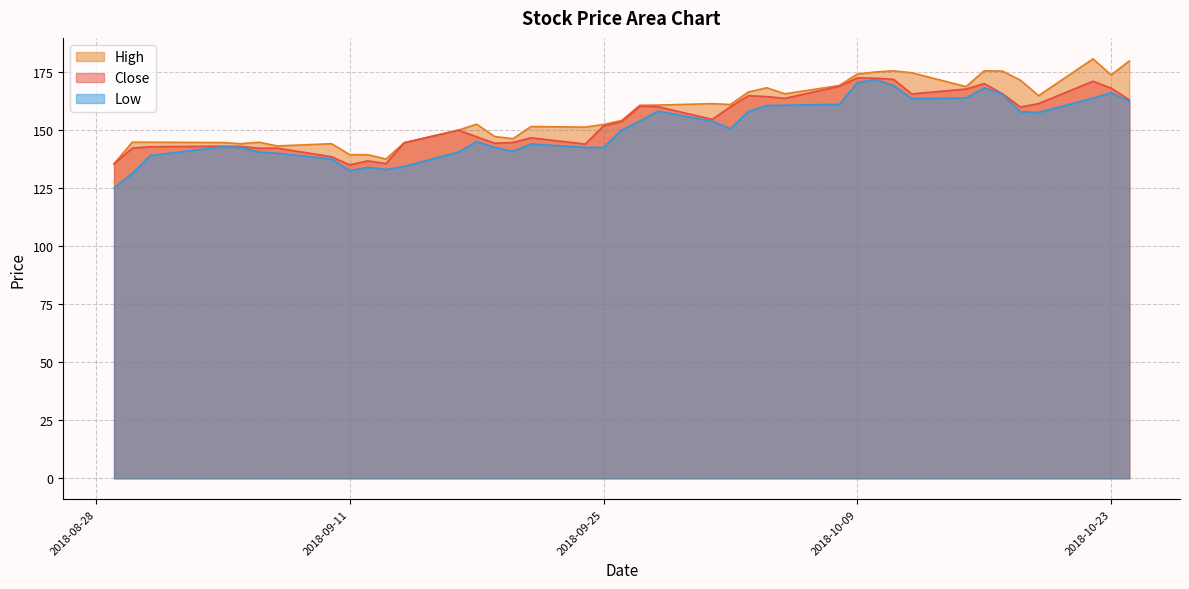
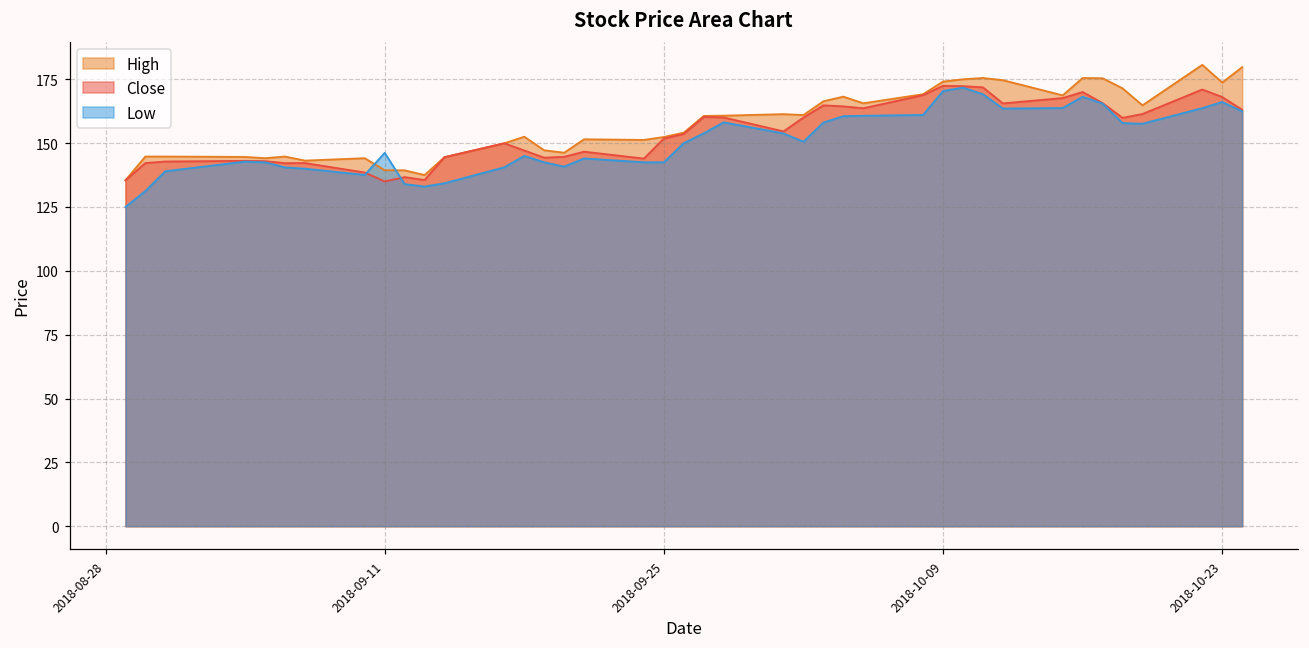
Low, 2018-09-11: 133 -> 146
